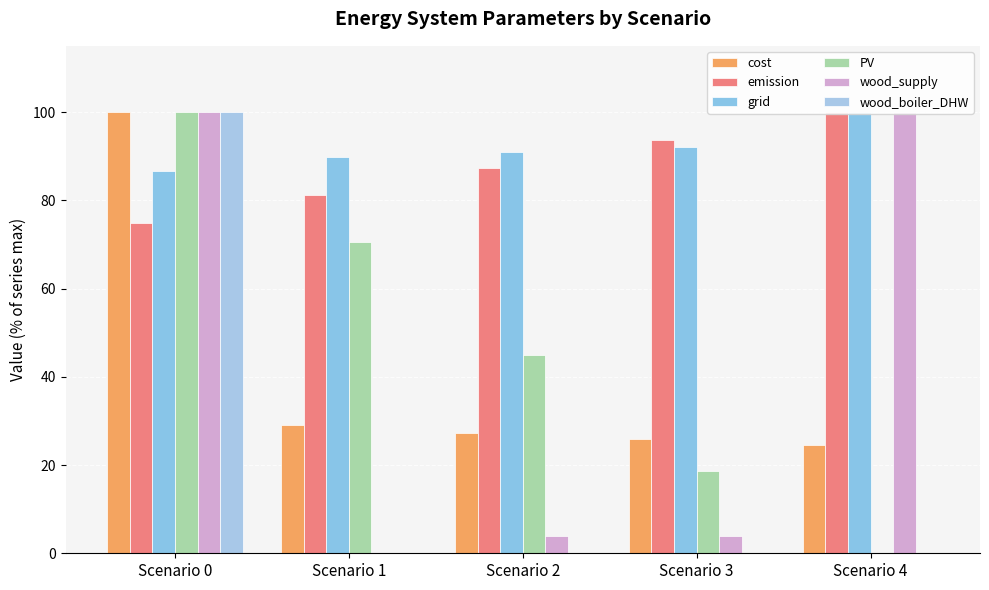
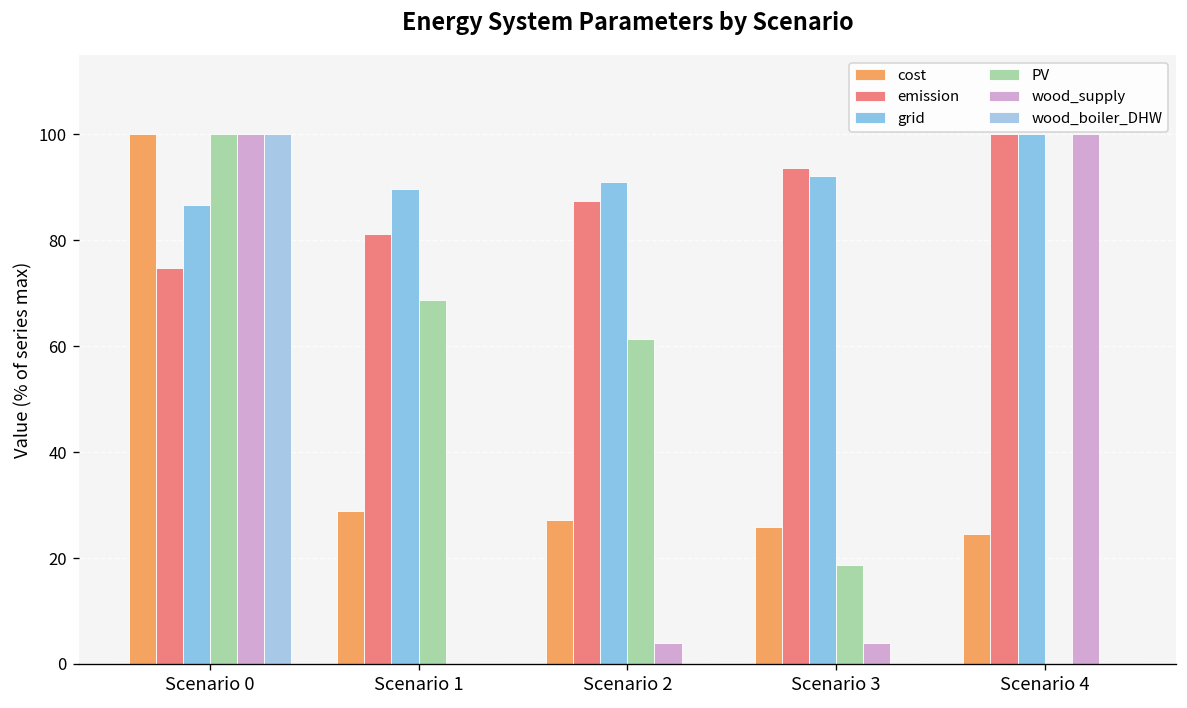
PV, Scenario 1: 71 -> 69
PV, Scenario 2: 45 -> 61
